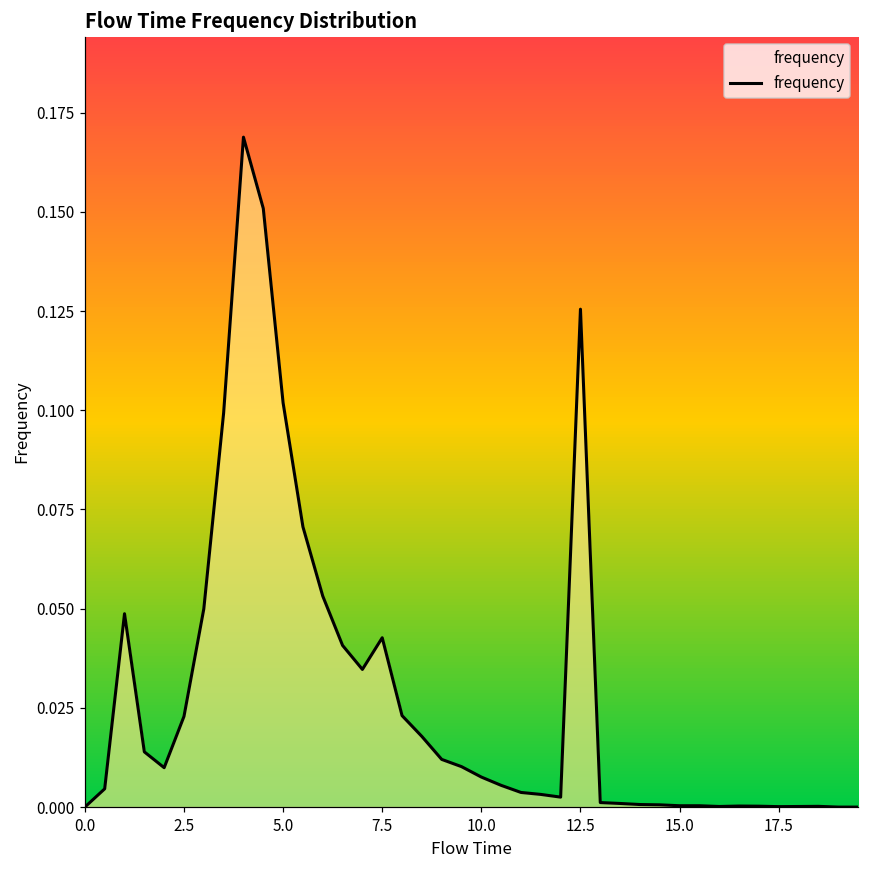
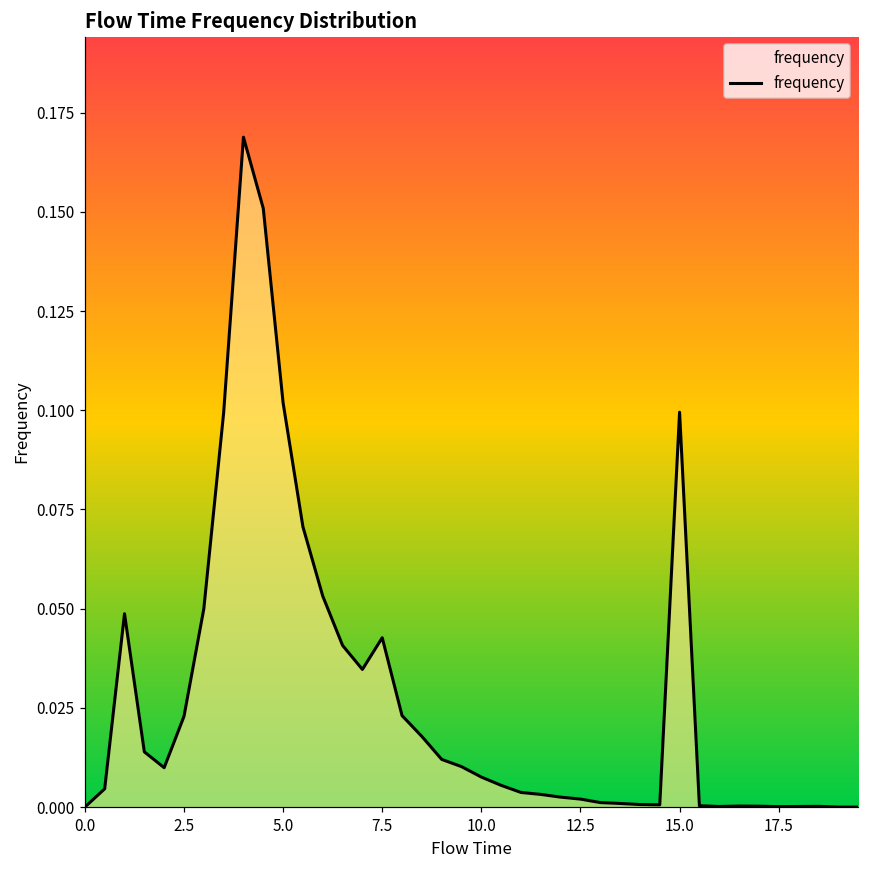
12.5: 0.125 -> 0.002
15.0: 0.000 -> 0.100
